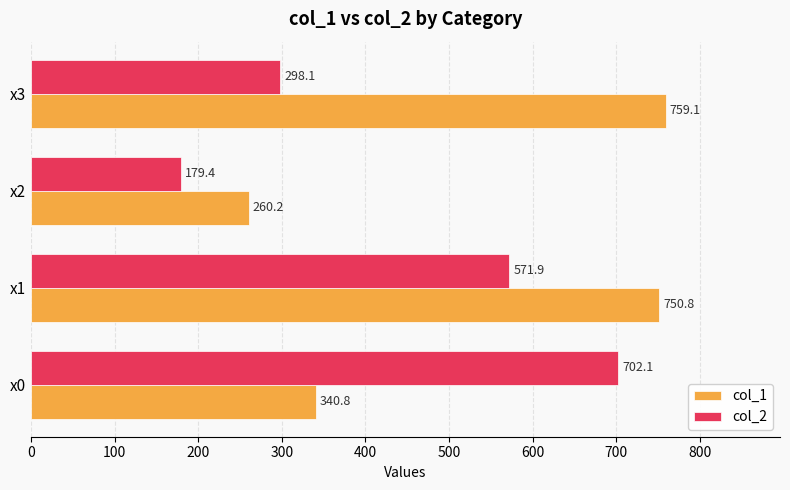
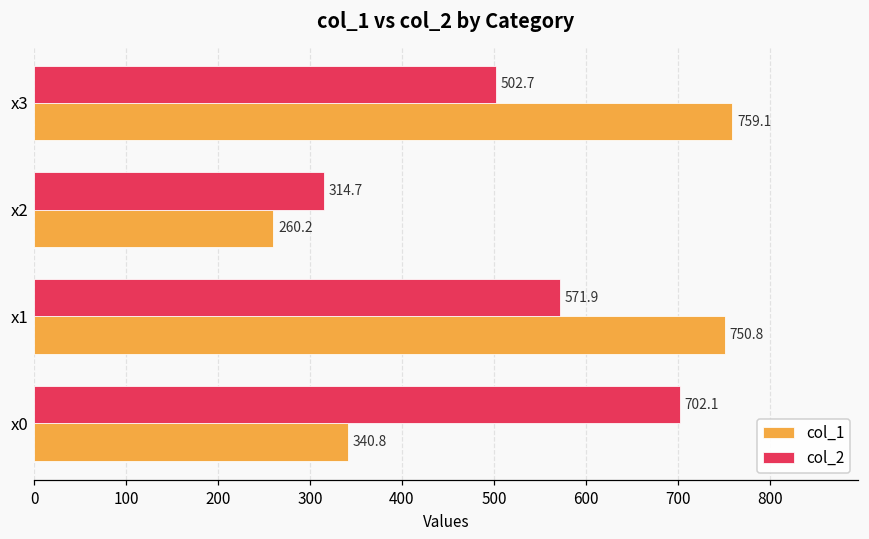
col_2, x3: 298.1 -> 502.7
col_2, x2: 179.4 -> 314.7
